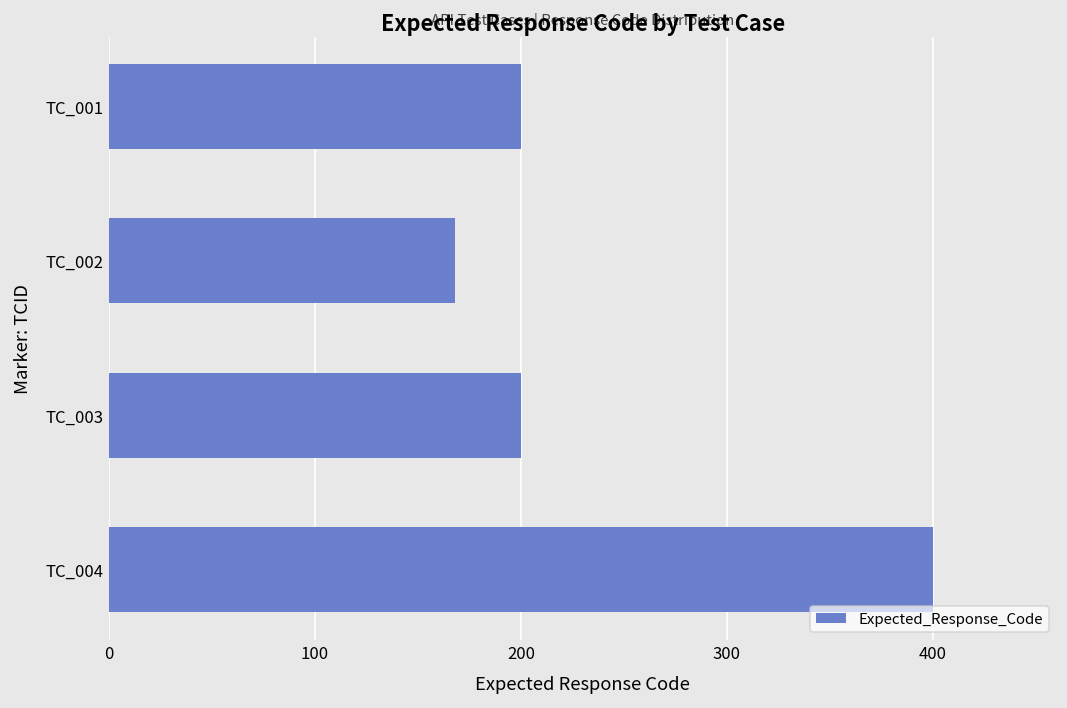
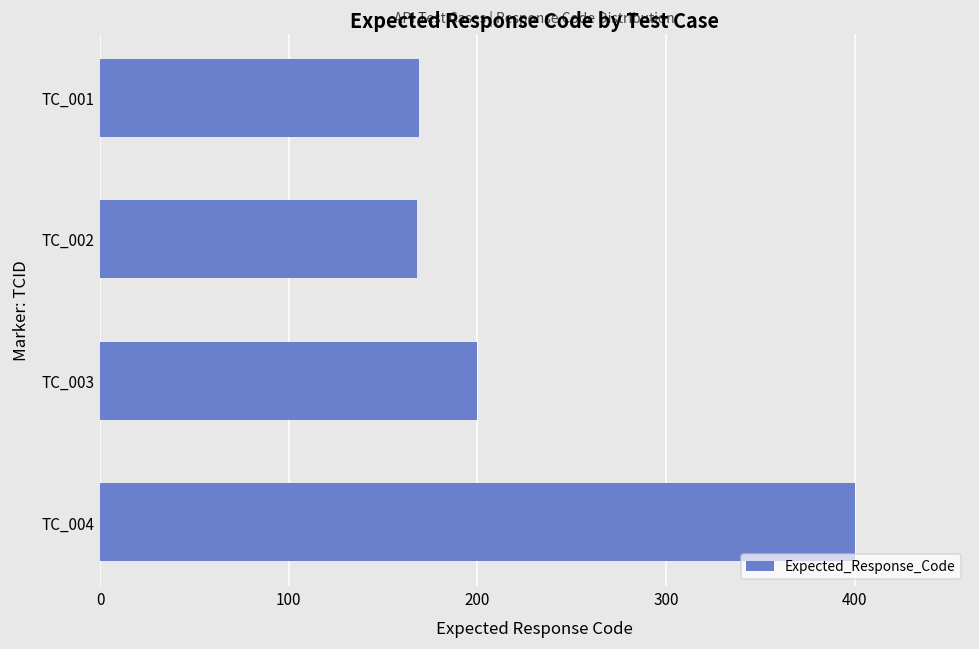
TC_001: 200 -> 169
